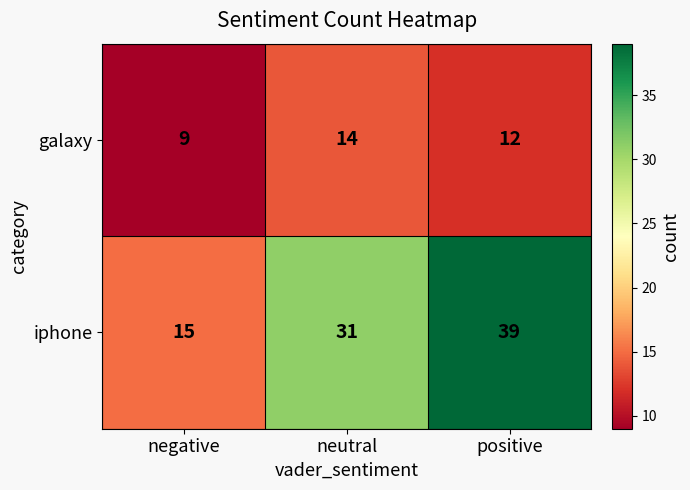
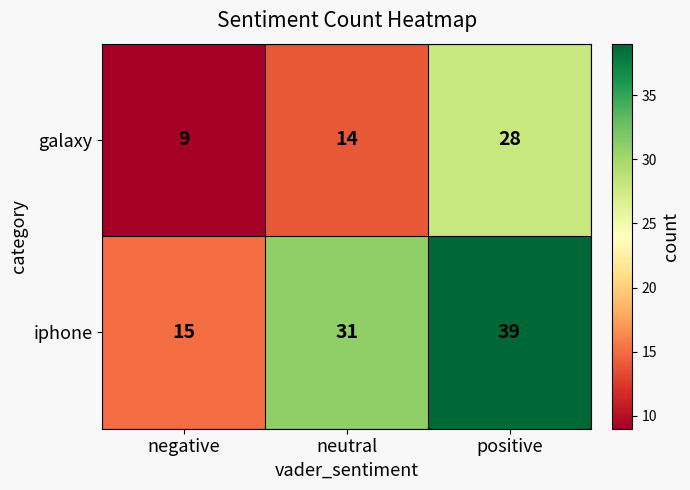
galaxy, positive: 12 -> 28
